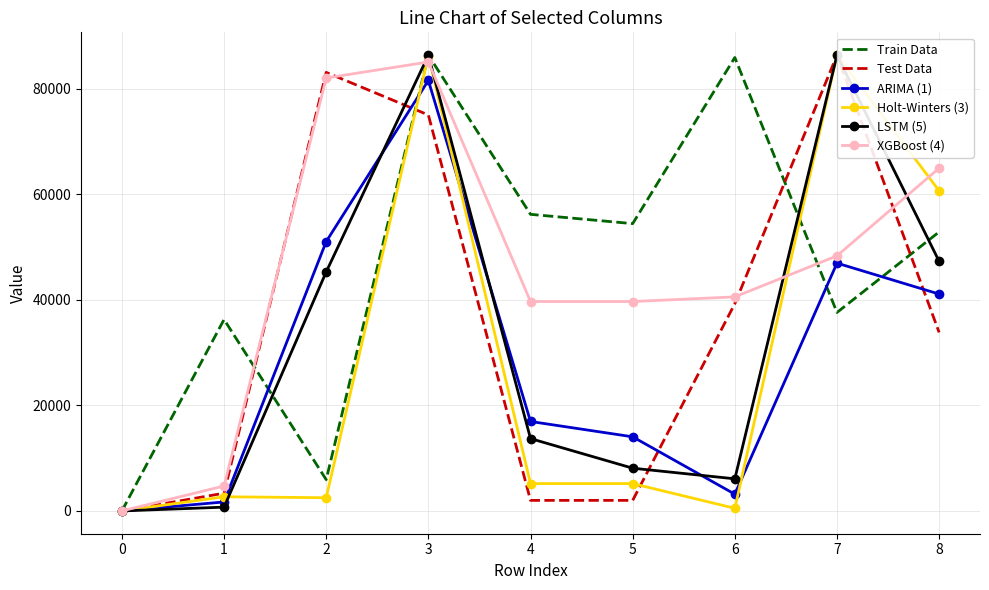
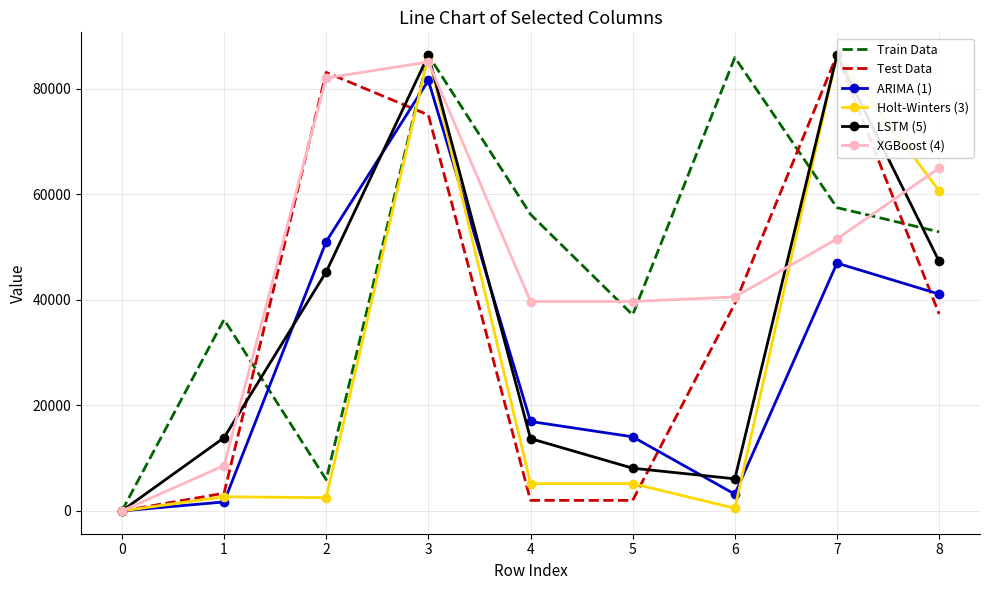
LSTM (5), 1: 1000 -> 14000
XGBoost (4), 1: 5000 -> 9000
Train Data, 5: 54000 -> 37000
Train Data, 7: 38000 -> 57000
XGBoost (4), 7: 48000 -> 52000
Test Data, 8: 34000 -> 37000
